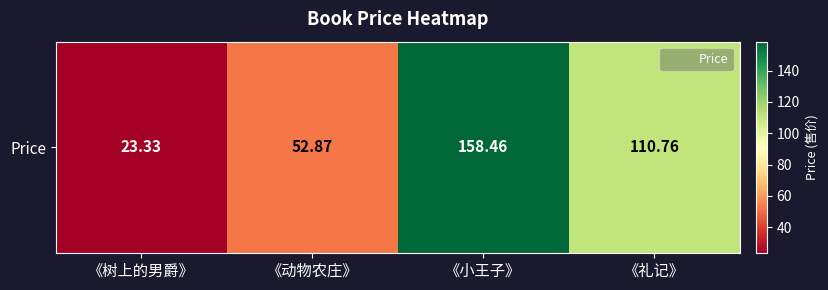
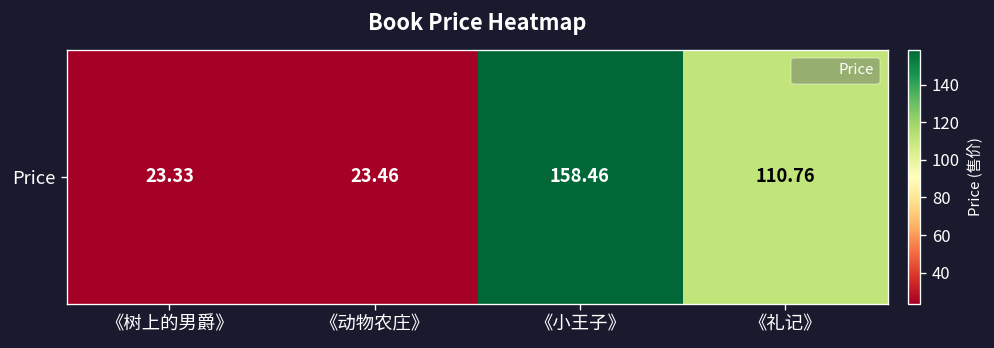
Price, 《动物农庄》: 52.87 -> 23.46
